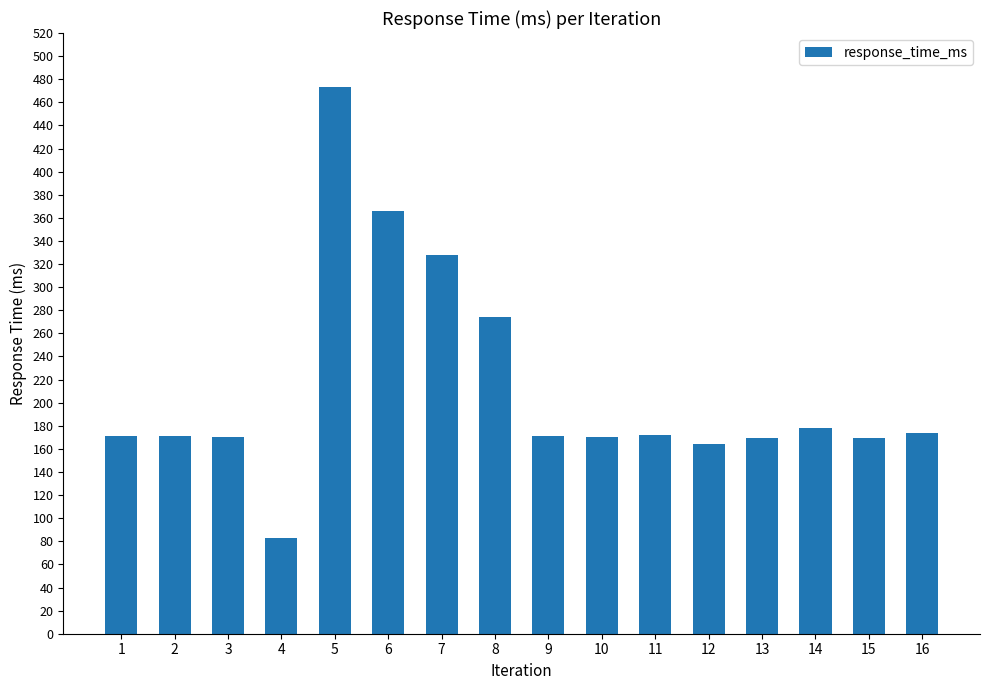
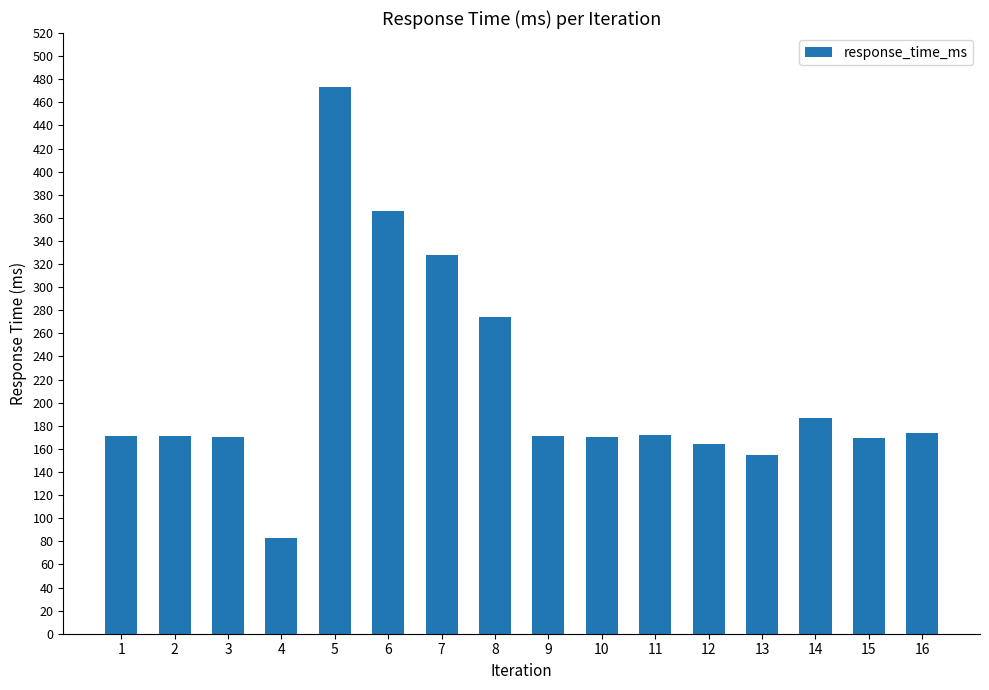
13: 170 -> 155
14: 178 -> 187
